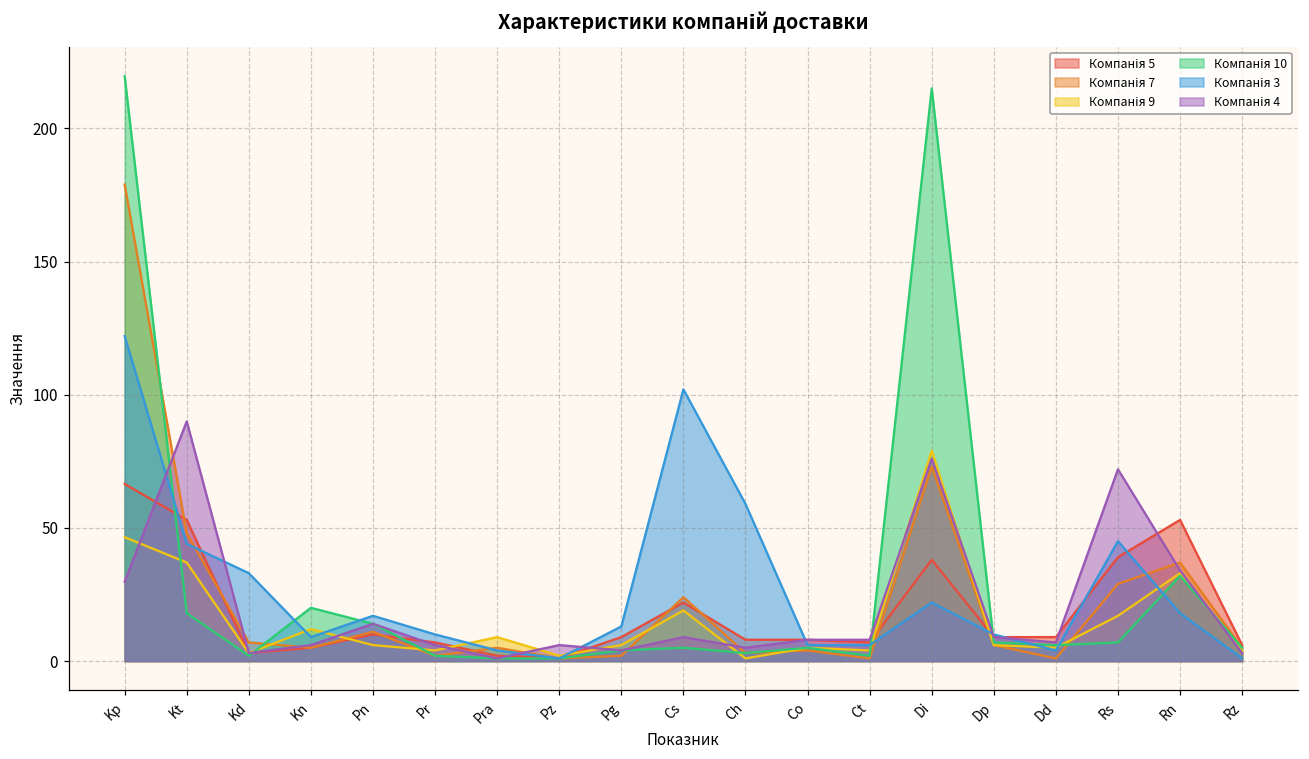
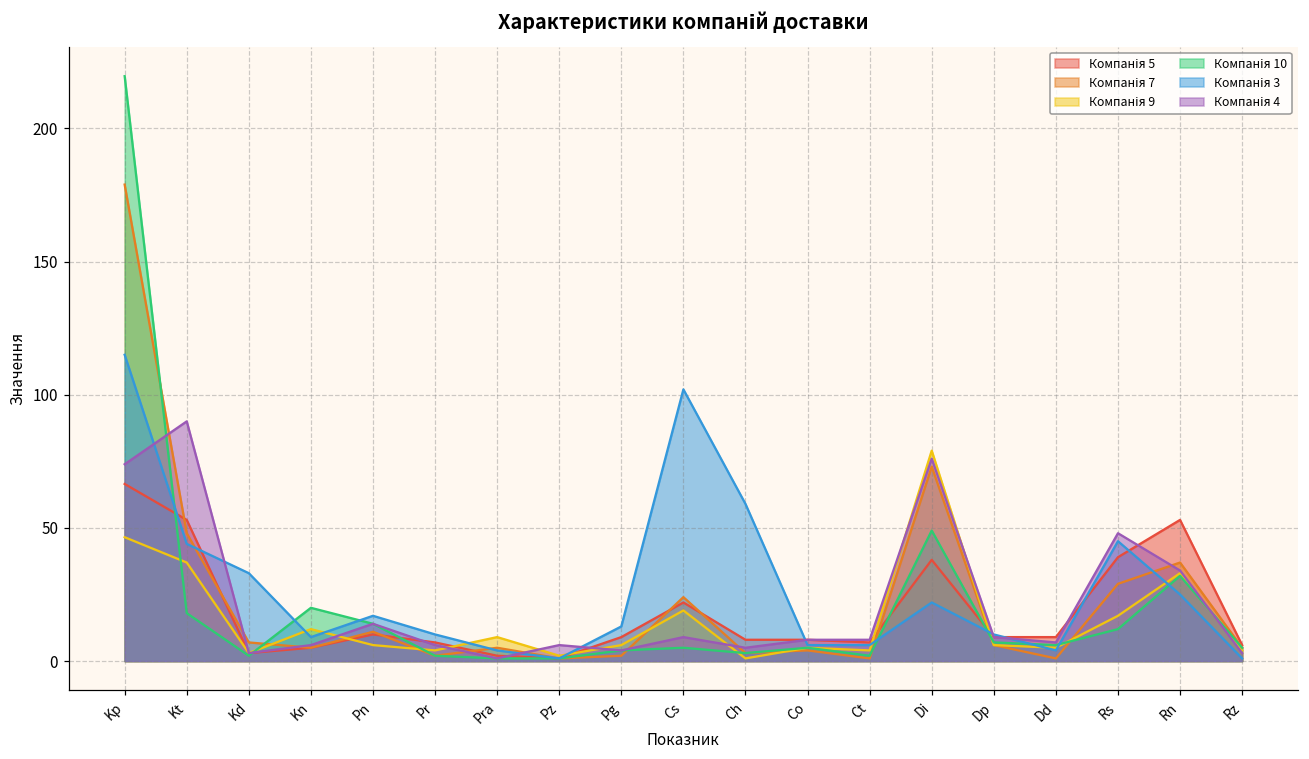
Компанія 3, Kp: 122 -> 115
Компанія 4, Kp: 30 -> 74
Компанія 10, Di: 215 -> 49
Компанія 10, Rs: 7 -> 12
Компанія 4, Rs: 72 -> 48
Компанія 3, Rn: 18 -> 25
